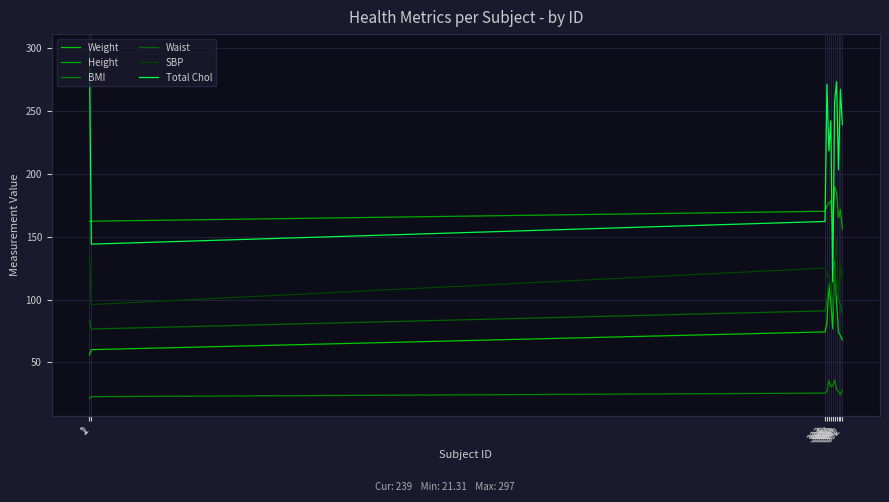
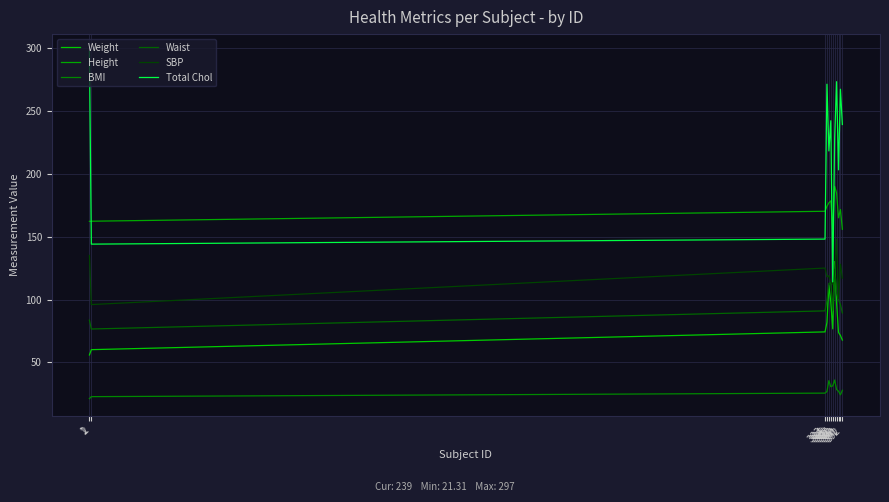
Total Chol, 383: 162 -> 148
Total Chol, 388: 257 -> 228
